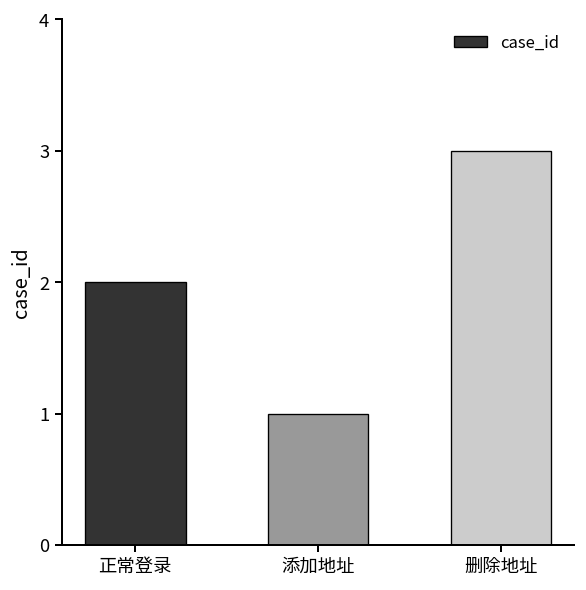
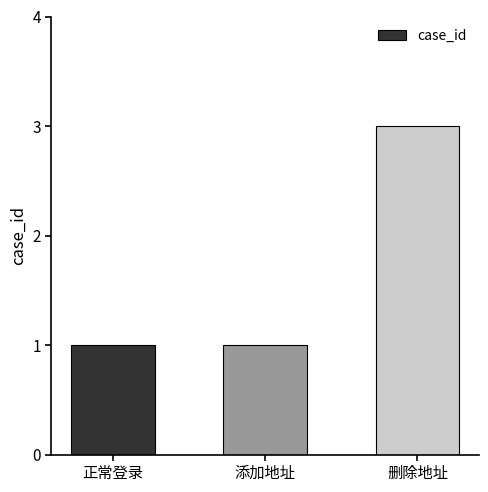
正常登录: 2 -> 1
